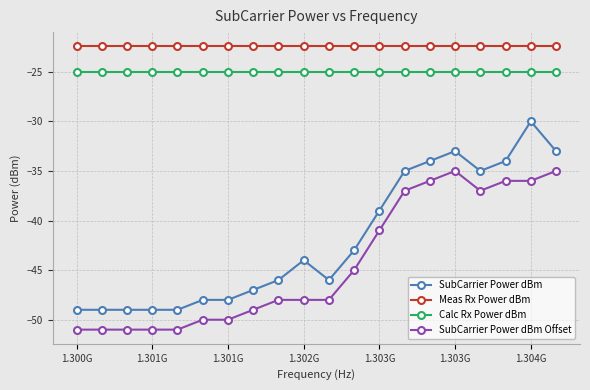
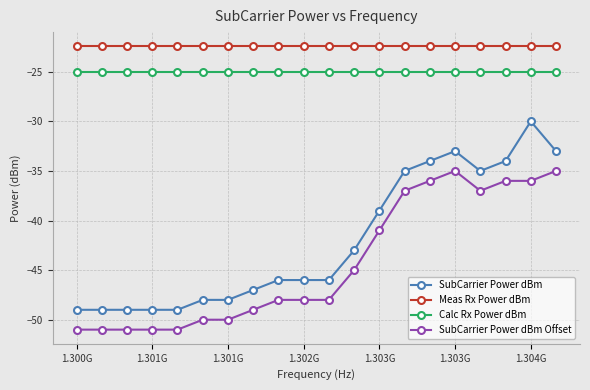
SubCarrier Power dBm, 1.302G: -44 -> -46
